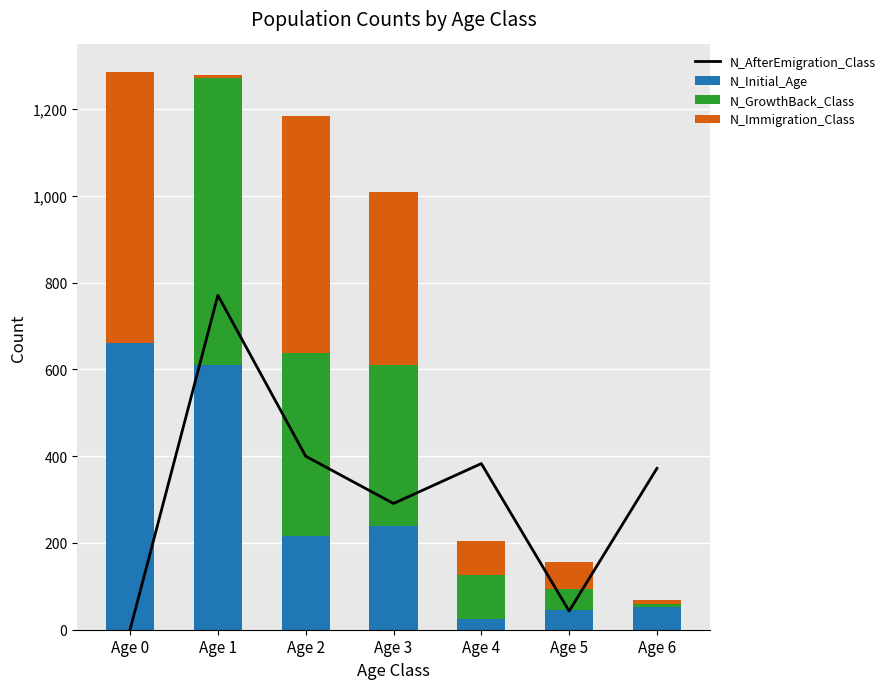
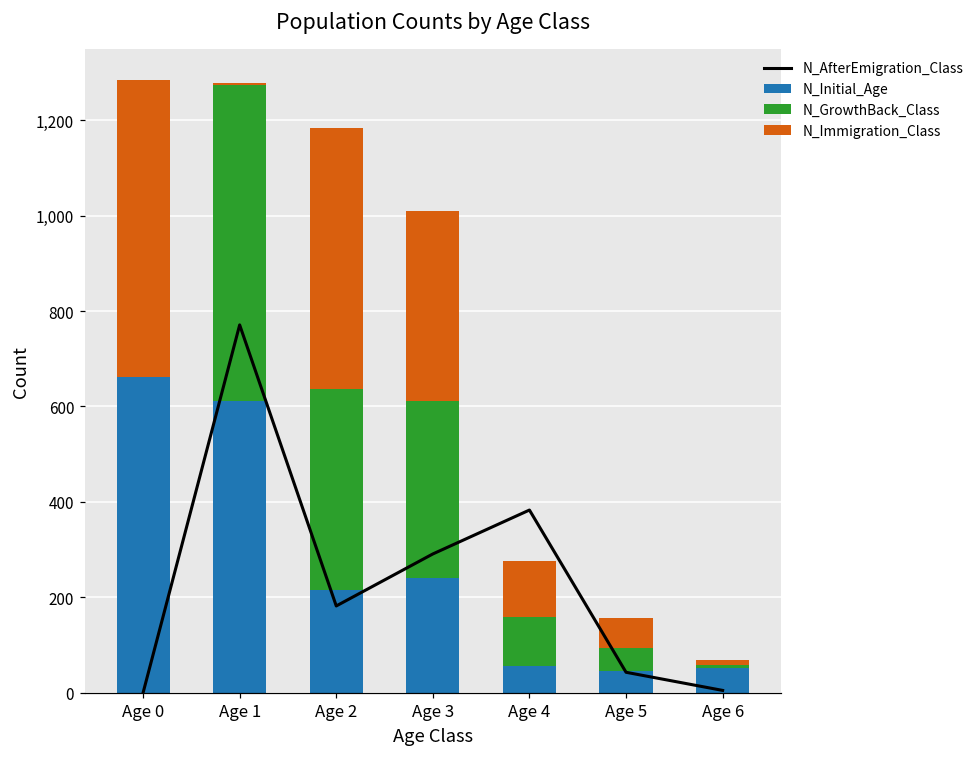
N_AfterEmigration_Class, Age 2: 400 -> 180
N_Initial_Age, Age 4: 30 -> 60
N_Immigration_Class, Age 4: 80 -> 120
N_AfterEmigration_Class, Age 6: 370 -> 10
